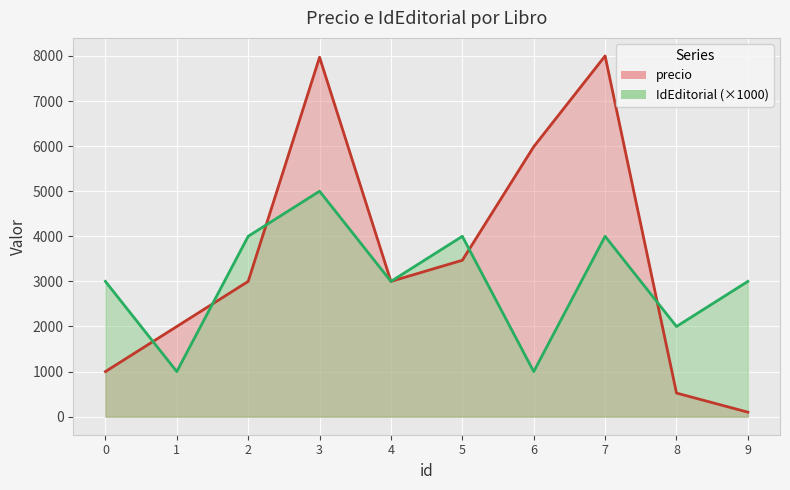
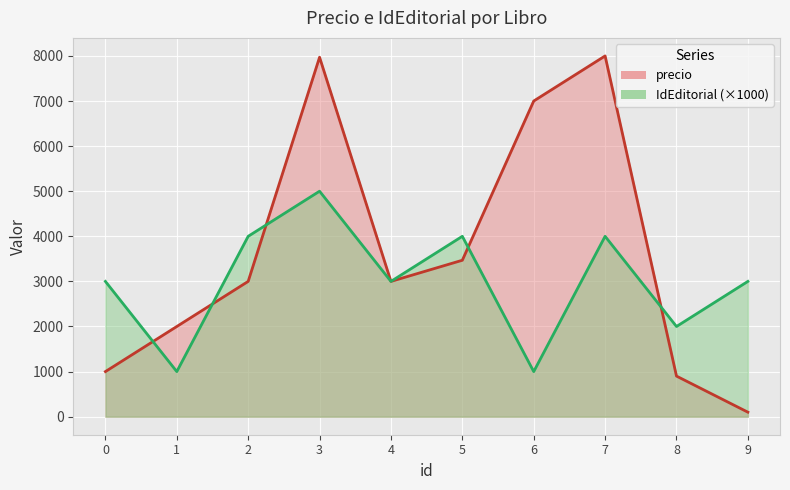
precio, 6: 6000 -> 7000
precio, 8: 500 -> 900
